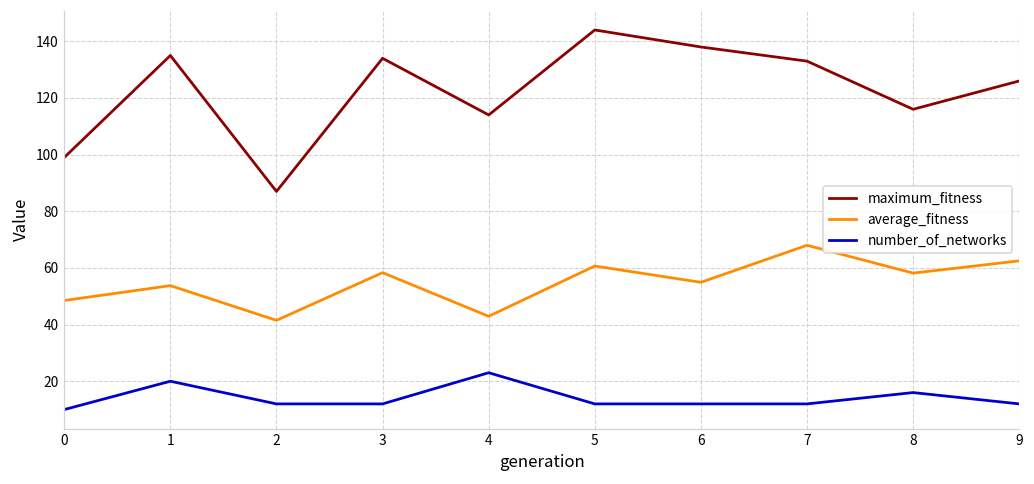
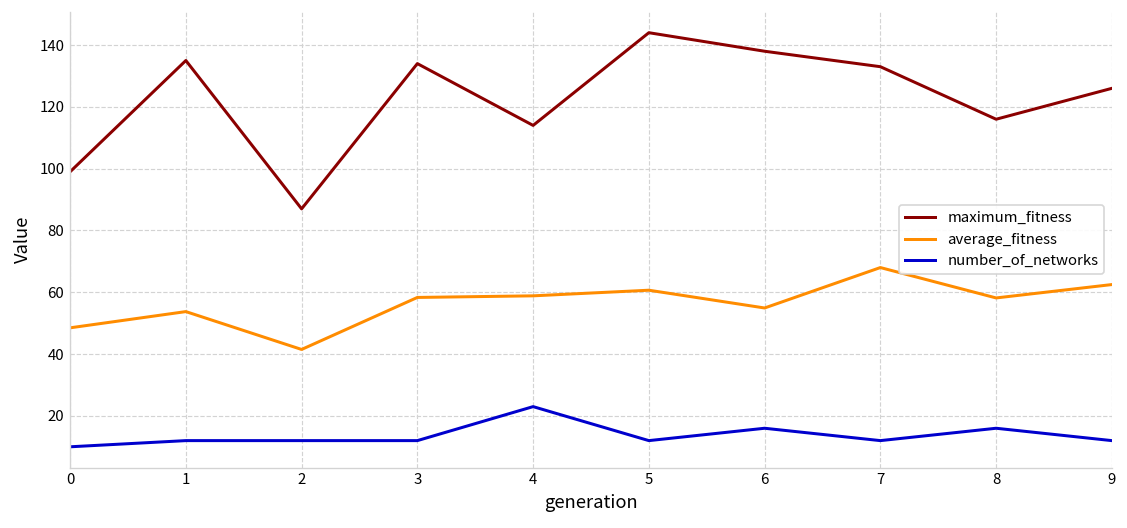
number_of_networks, 1: 20 -> 12
average_fitness, 4: 43 -> 59
number_of_networks, 6: 12 -> 16
